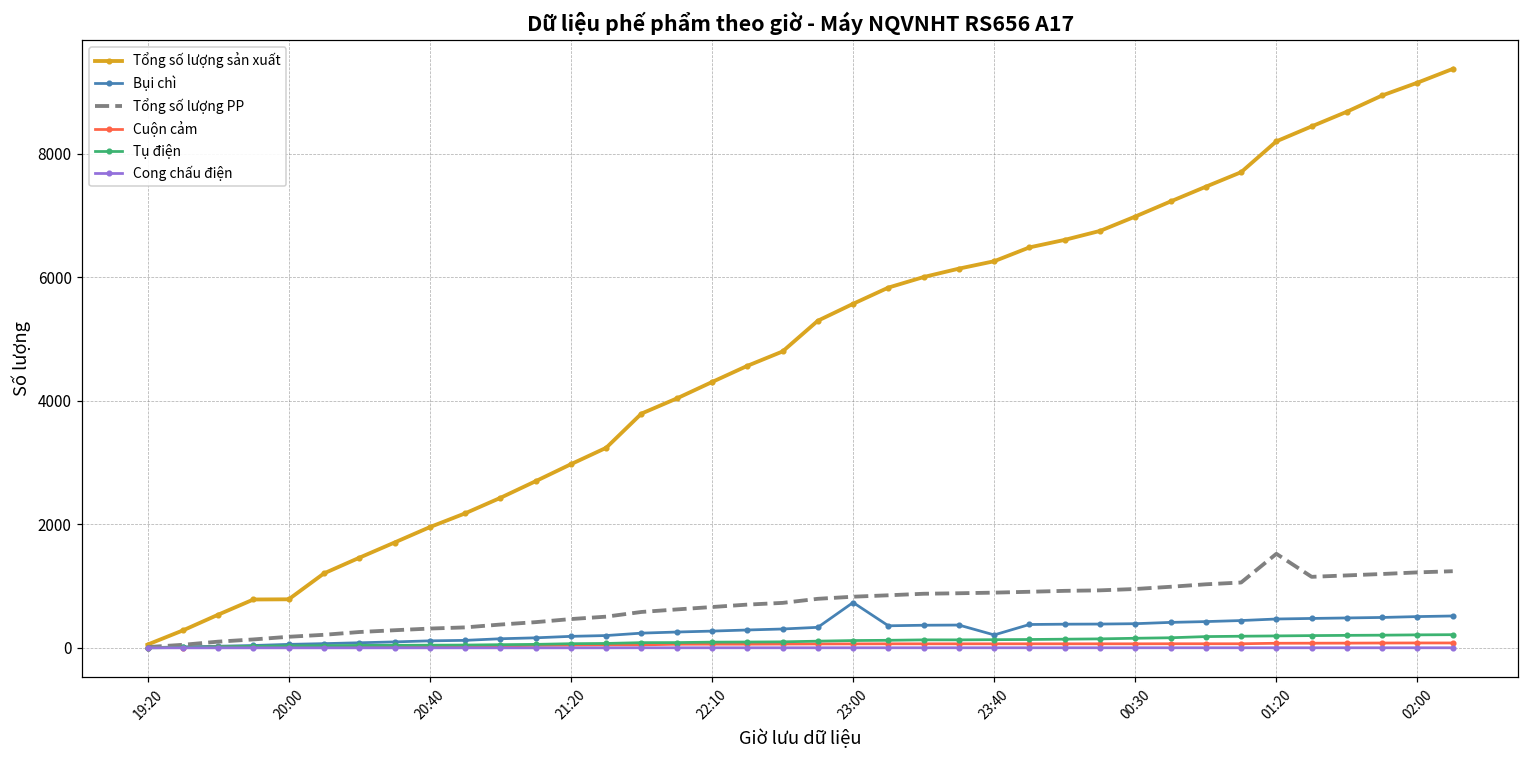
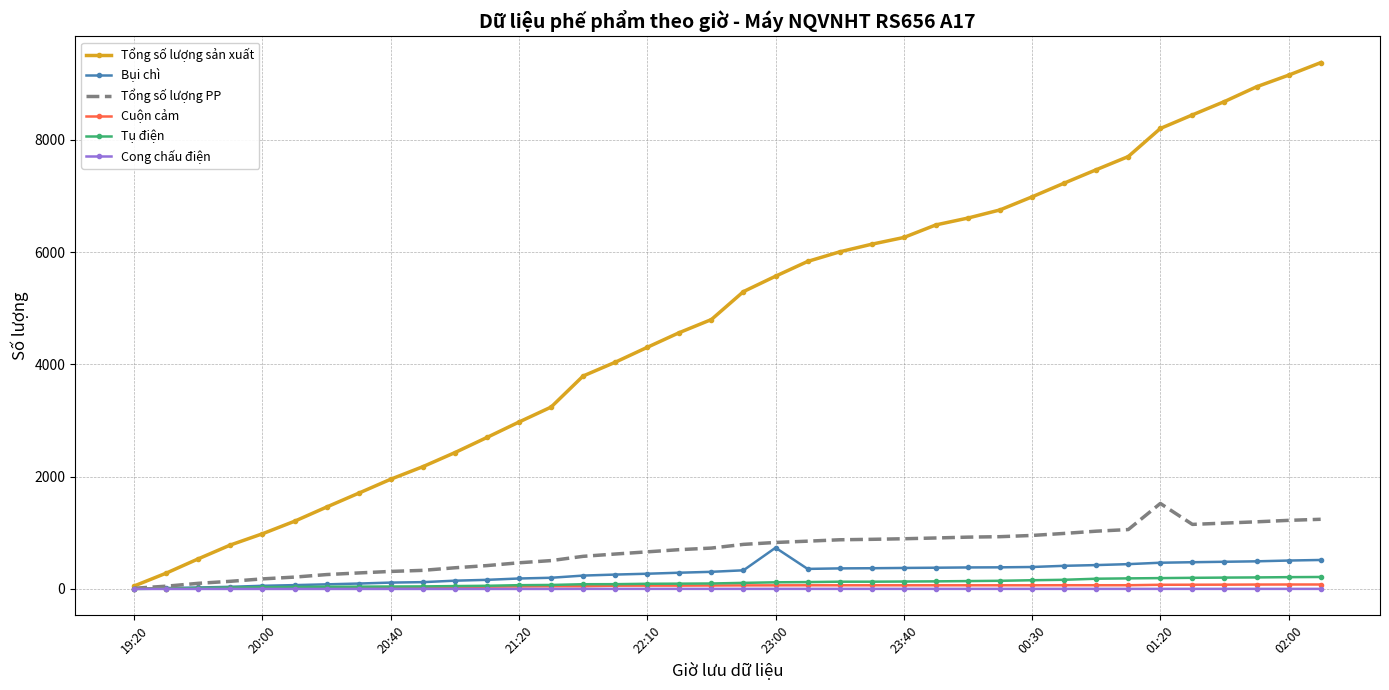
Tổng số lượng sản xuất, 20:00: 800 -> 1000
Bụi chì, 23:40: 200 -> 400
